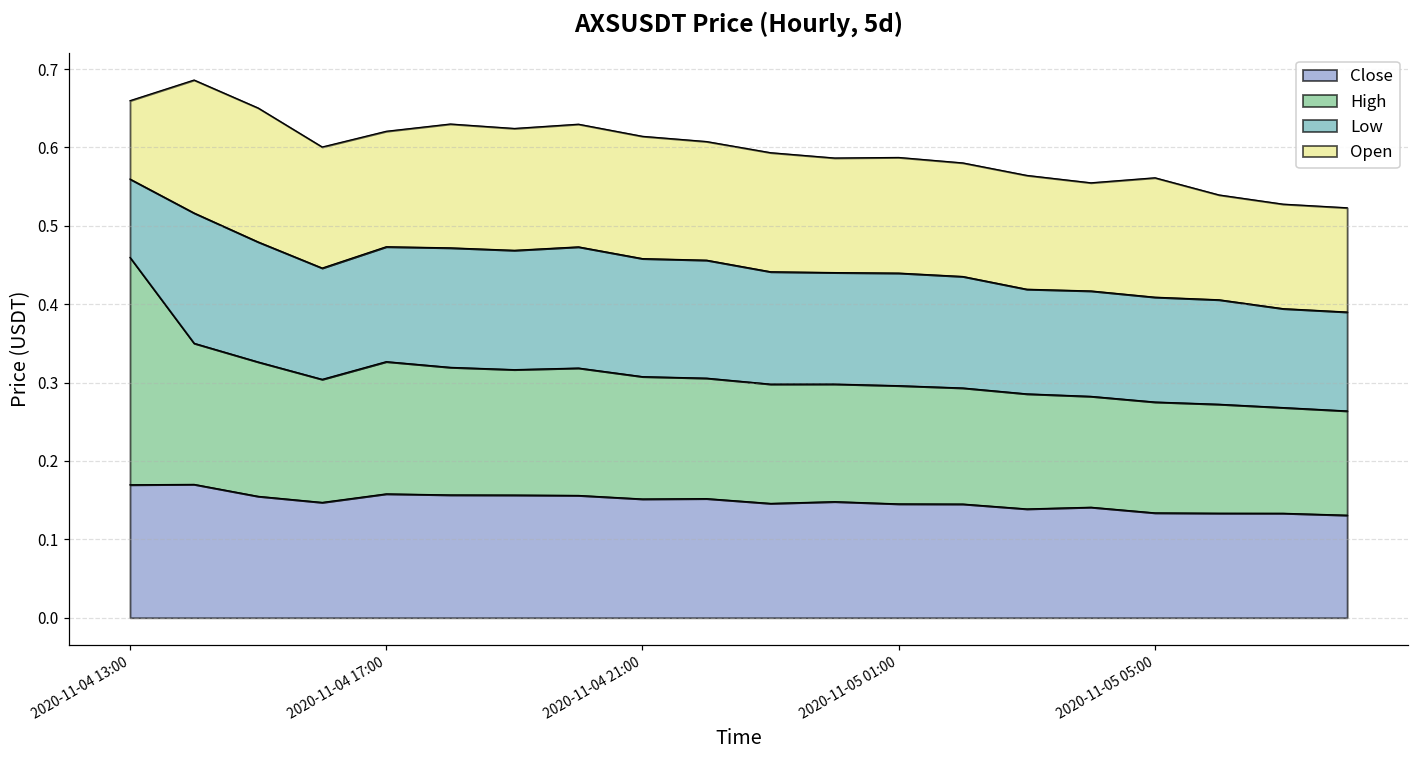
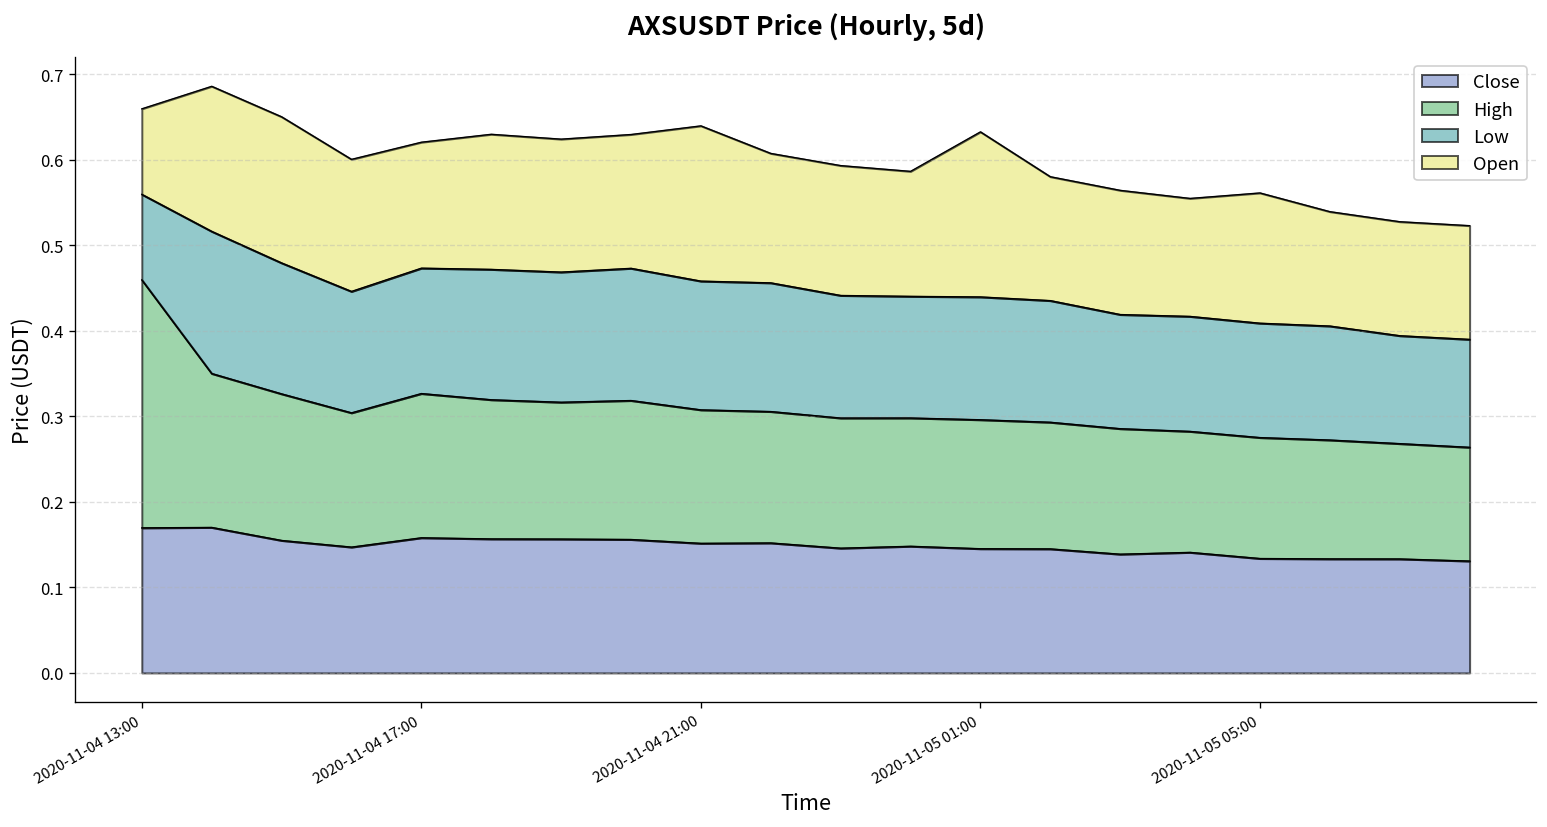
Open, 2020-11-04 21:00: 0.16 -> 0.18
Open, 2020-11-05 01:00: 0.15 -> 0.19
